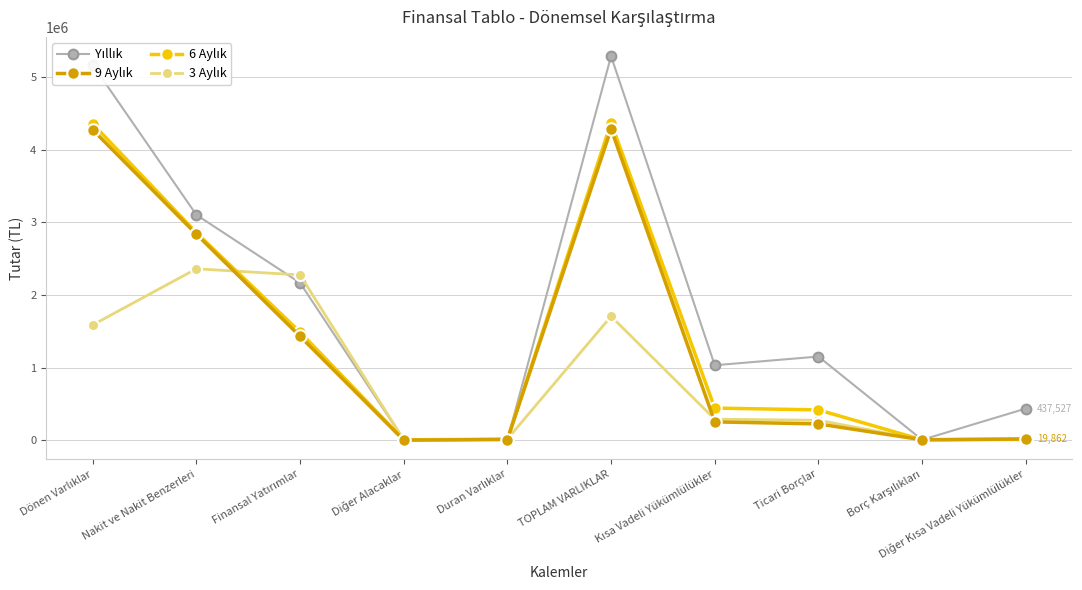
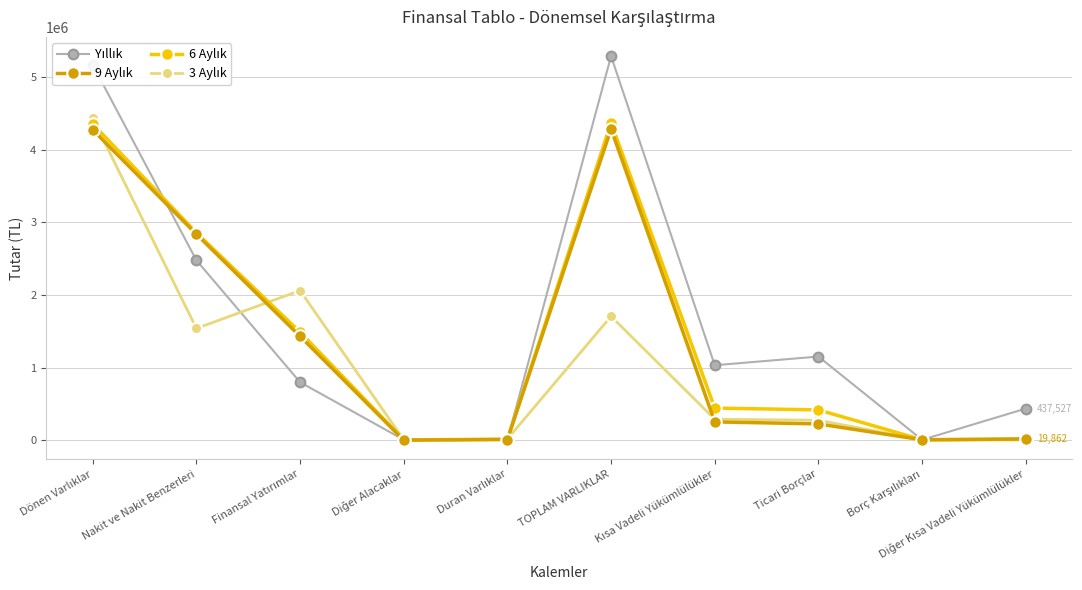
3 Aylık, Dönen Varlıklar: 1600000 -> 4400000
Yıllık, Nakit ve Nakit Benzerleri: 3100000 -> 2500000
3 Aylık, Nakit ve Nakit Benzerleri: 2400000 -> 1500000
Yıllık, Finansal Yatırımlar: 2200000 -> 800000
3 Aylık, Finansal Yatırımlar: 2300000 -> 2100000
